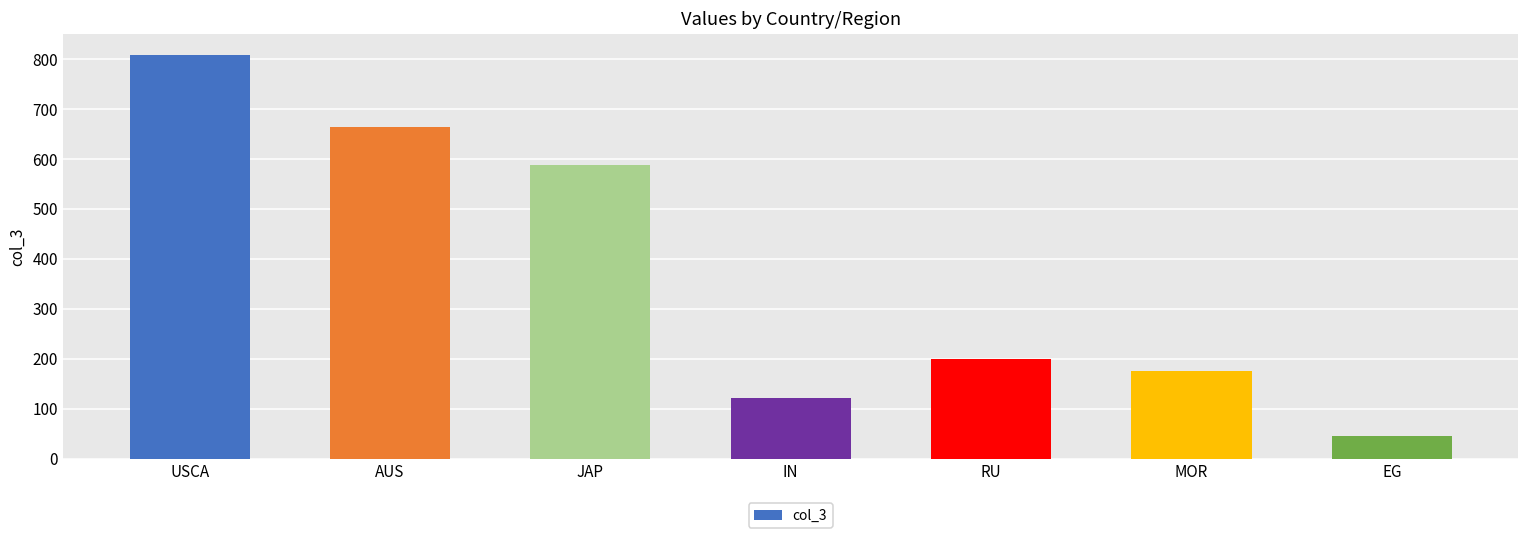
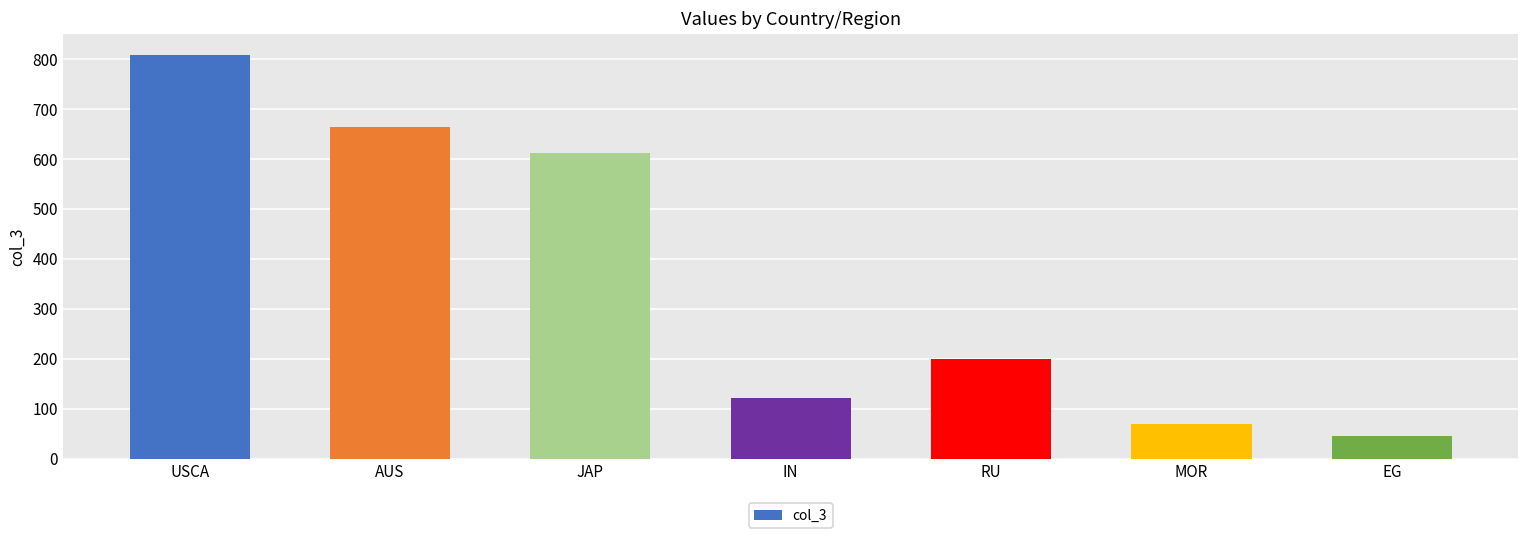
JAP: 590 -> 610
MOR: 180 -> 70
